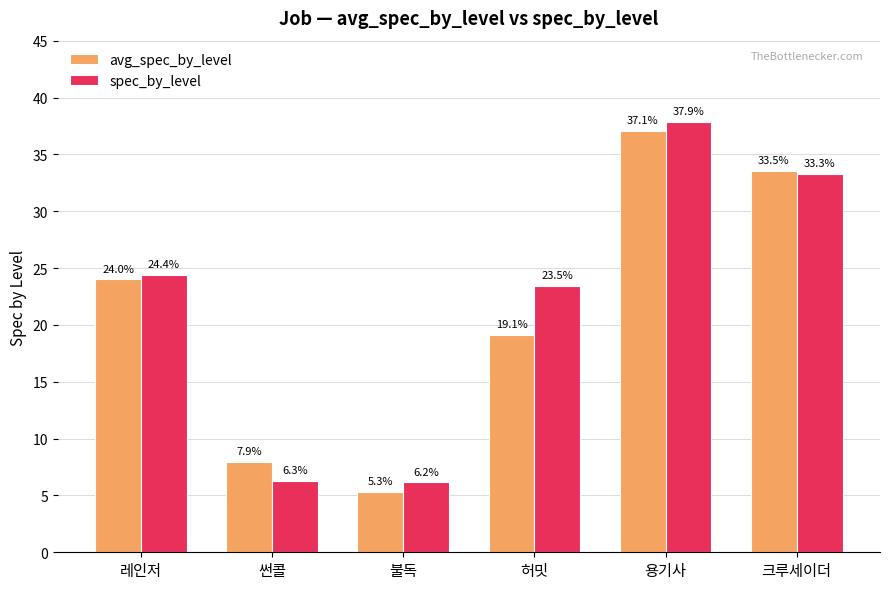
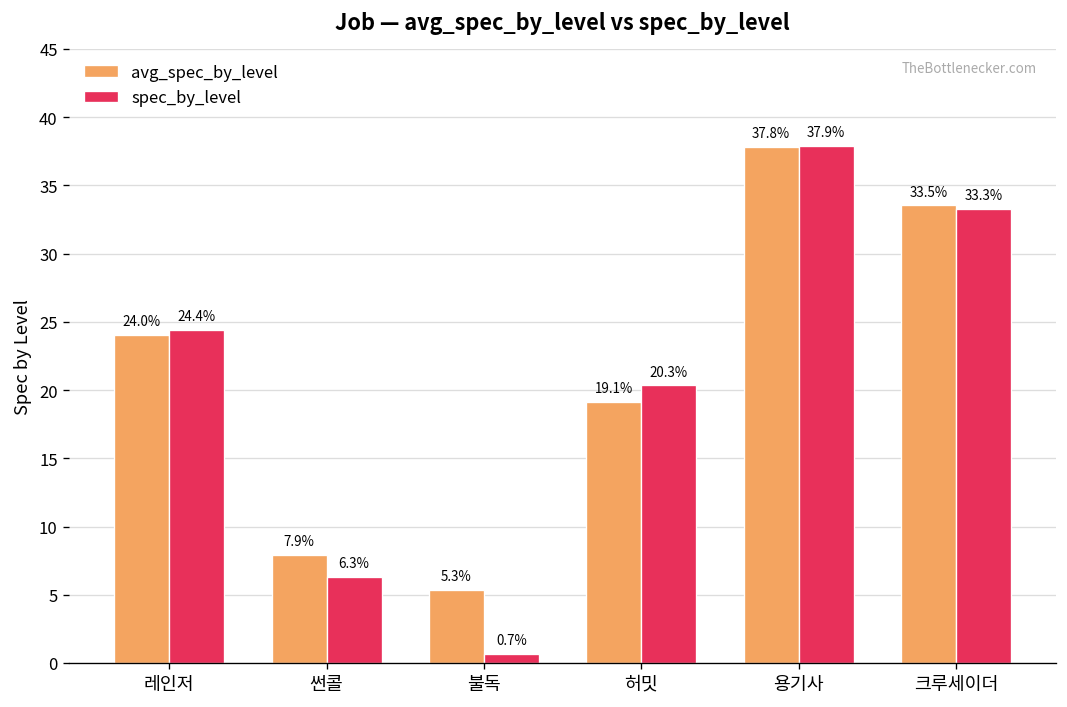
spec_by_level, 불독: 6.2% -> 0.7%
spec_by_level, 허밋: 23.5% -> 20.3%
avg_spec_by_level, 용기사: 37.1% -> 37.8%
